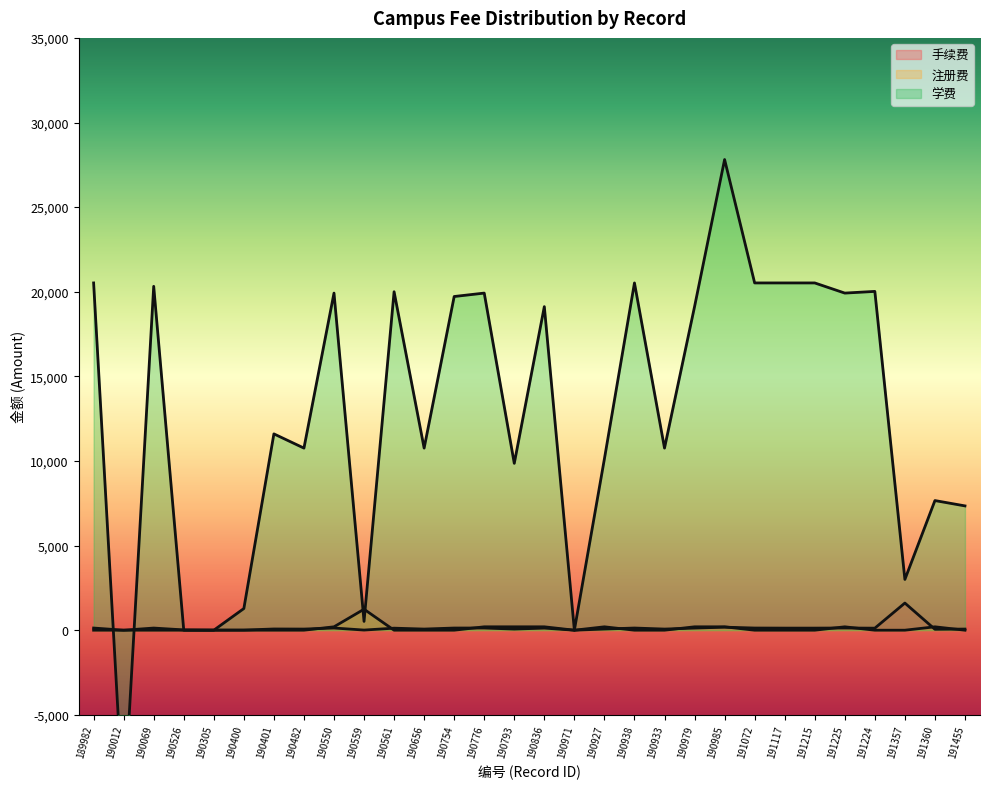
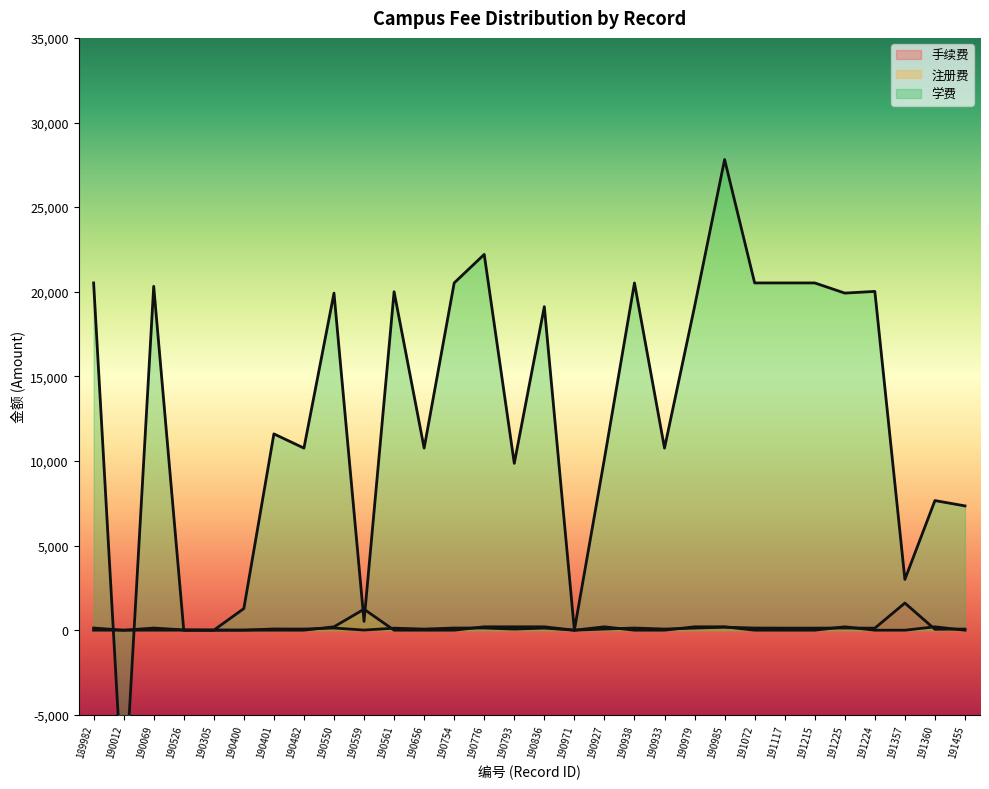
学费, 190754: 19,700 -> 20,500
学费, 190776: 19,900 -> 22,200
